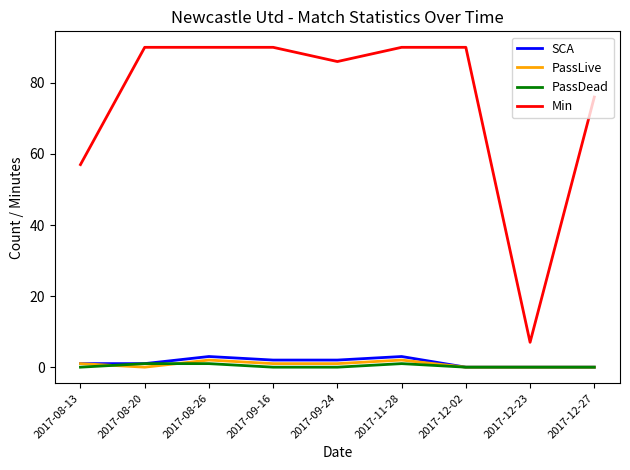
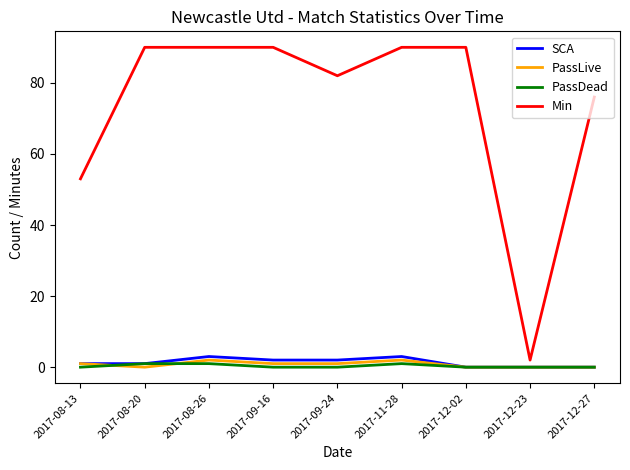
Min, 2017-08-13: 57 -> 53
Min, 2017-09-24: 86 -> 82
Min, 2017-12-23: 7 -> 2
